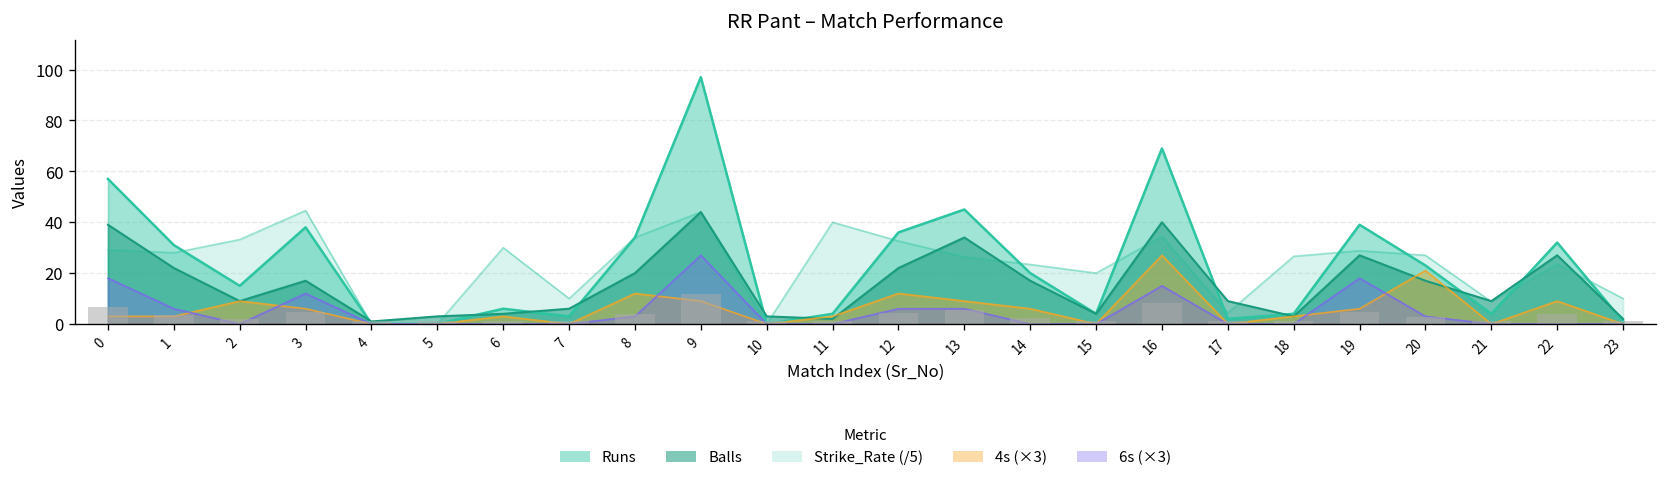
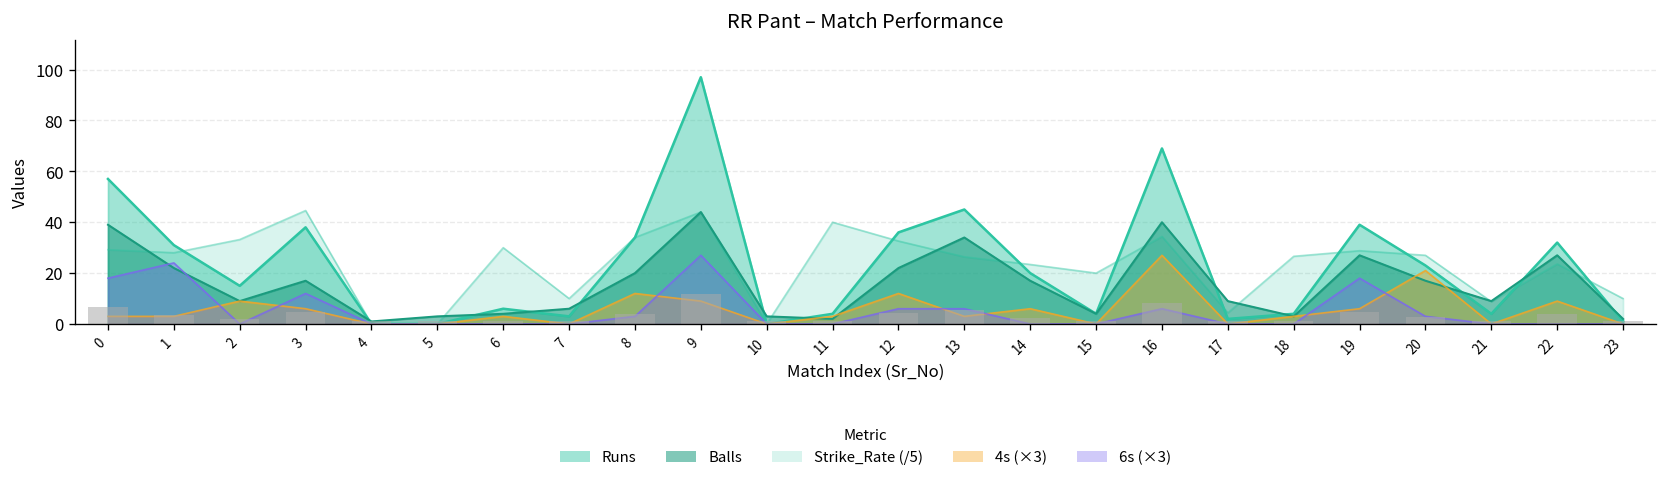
6s (×3), 1: 6 -> 24
4s (×3), 13: 9 -> 3
6s (×3), 16: 15 -> 6
